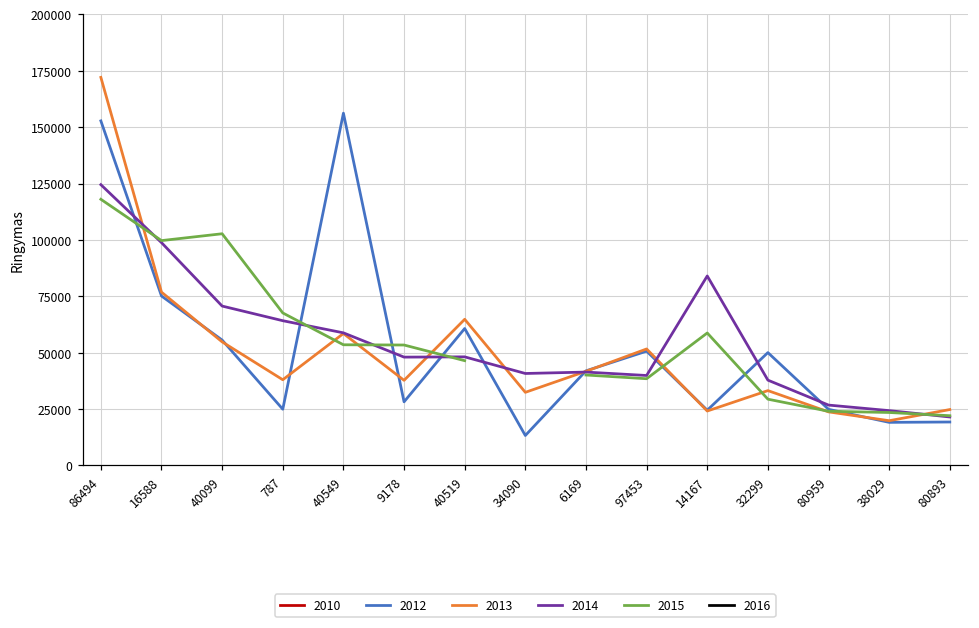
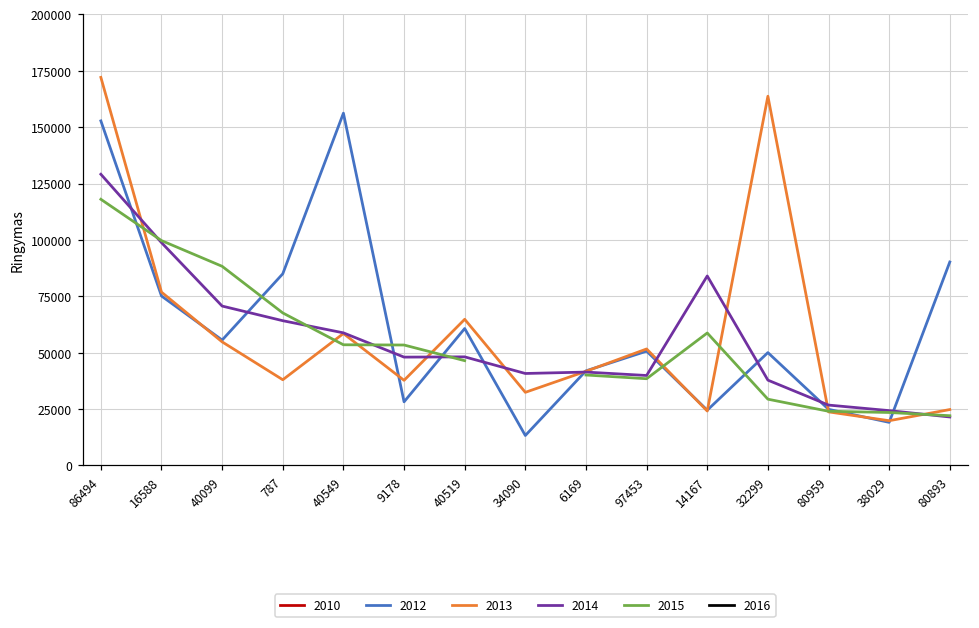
2014, 86494: 125000 -> 129000
2015, 40099: 103000 -> 88000
2012, 787: 25000 -> 85000
2013, 32299: 33000 -> 164000
2012, 80893: 19000 -> 90000
